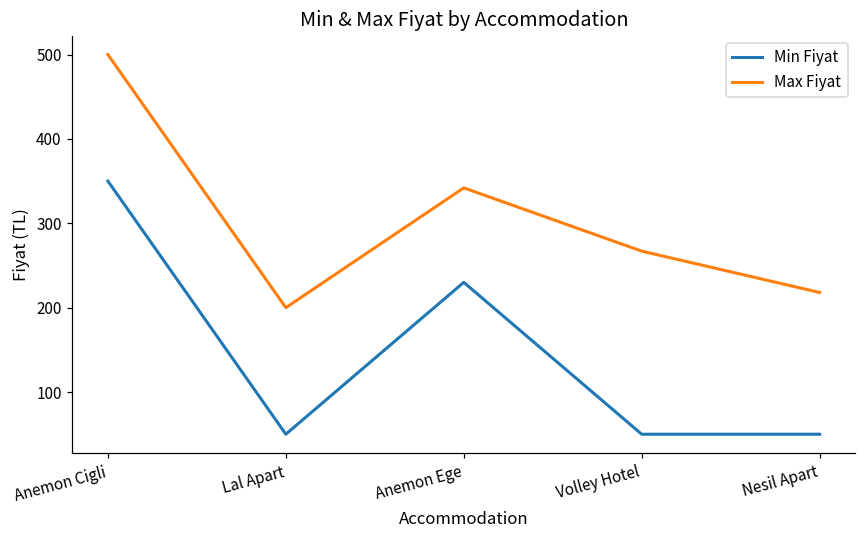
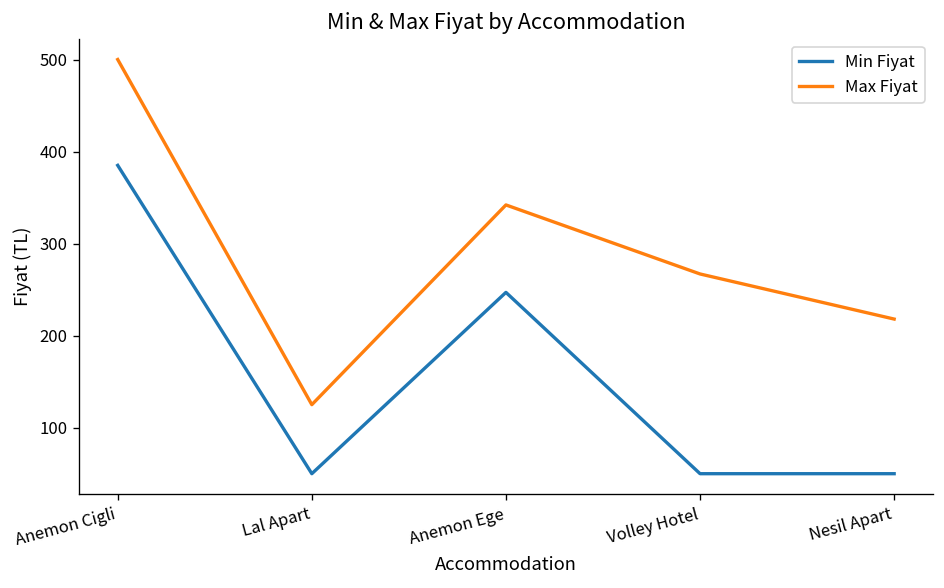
Min Fiyat, Anemon Cigli: 350 -> 390
Max Fiyat, Lal Apart: 200 -> 130
Min Fiyat, Anemon Ege: 230 -> 250
